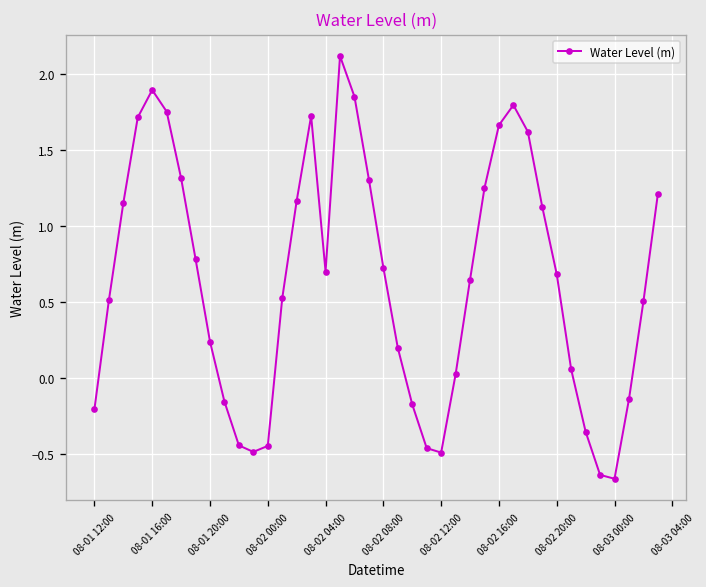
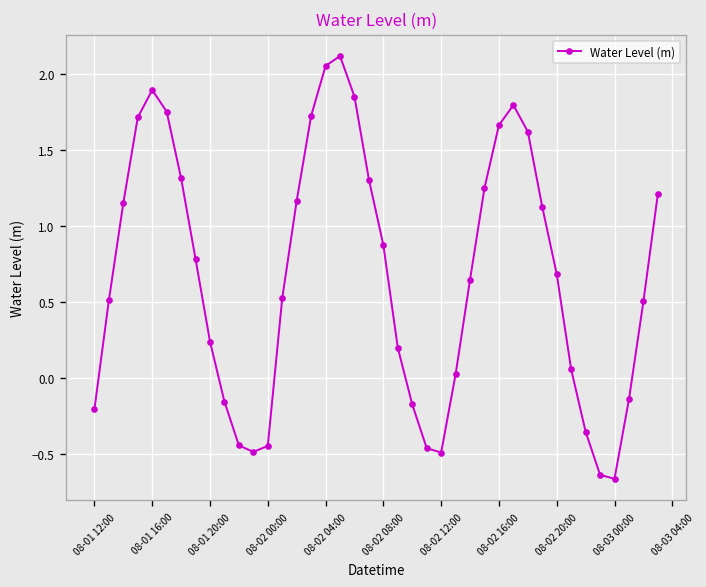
08-02 04:00: 0.70 -> 2.05
08-02 08:00: 0.73 -> 0.88
